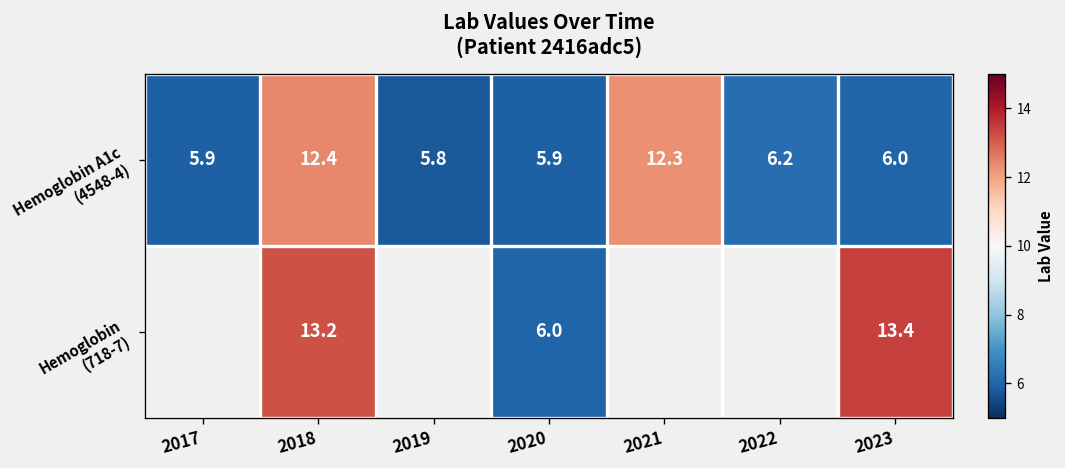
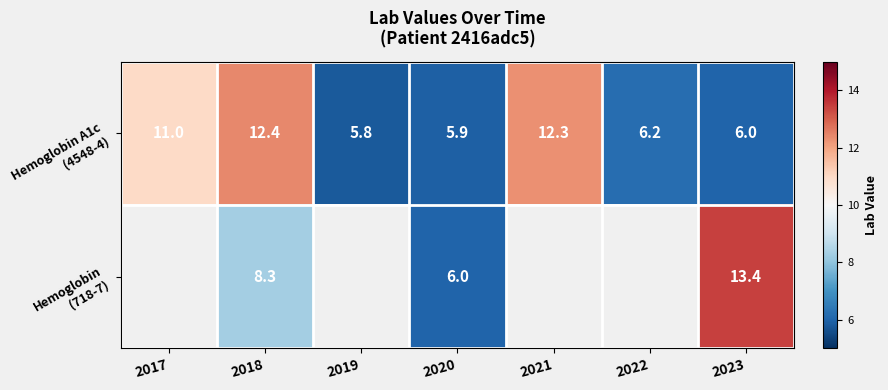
Hemoglobin A1c (4548-4), 2017: 5.9 -> 11.0
Hemoglobin (718-7), 2018: 13.2 -> 8.3
